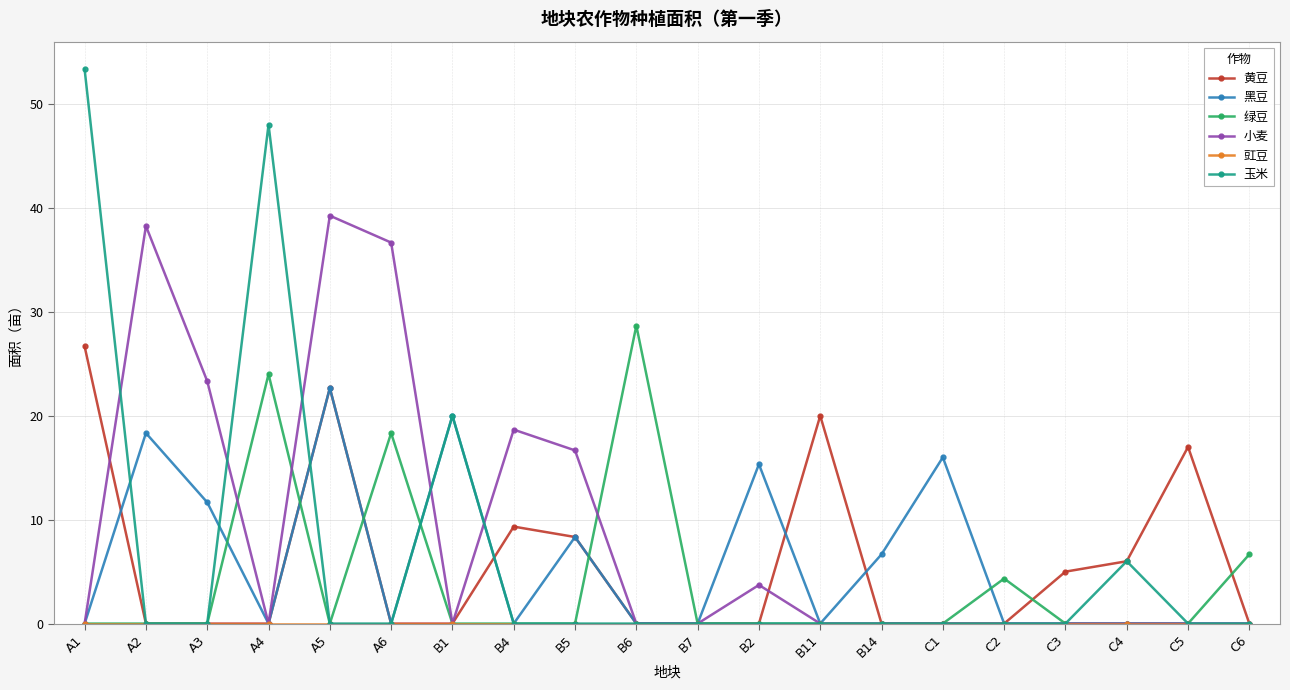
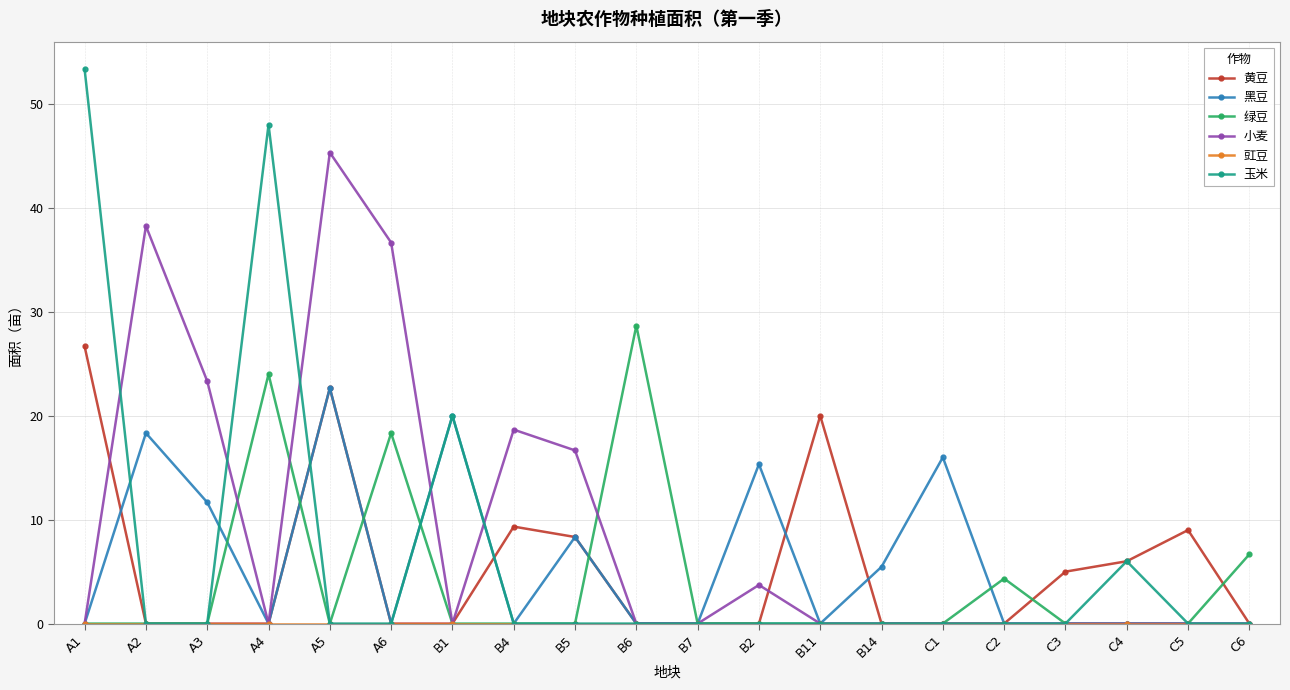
小麦, A5: 39.3 -> 45.3
黑豆, B14: 6.7 -> 5.5
黄豆, C5: 17 -> 9
